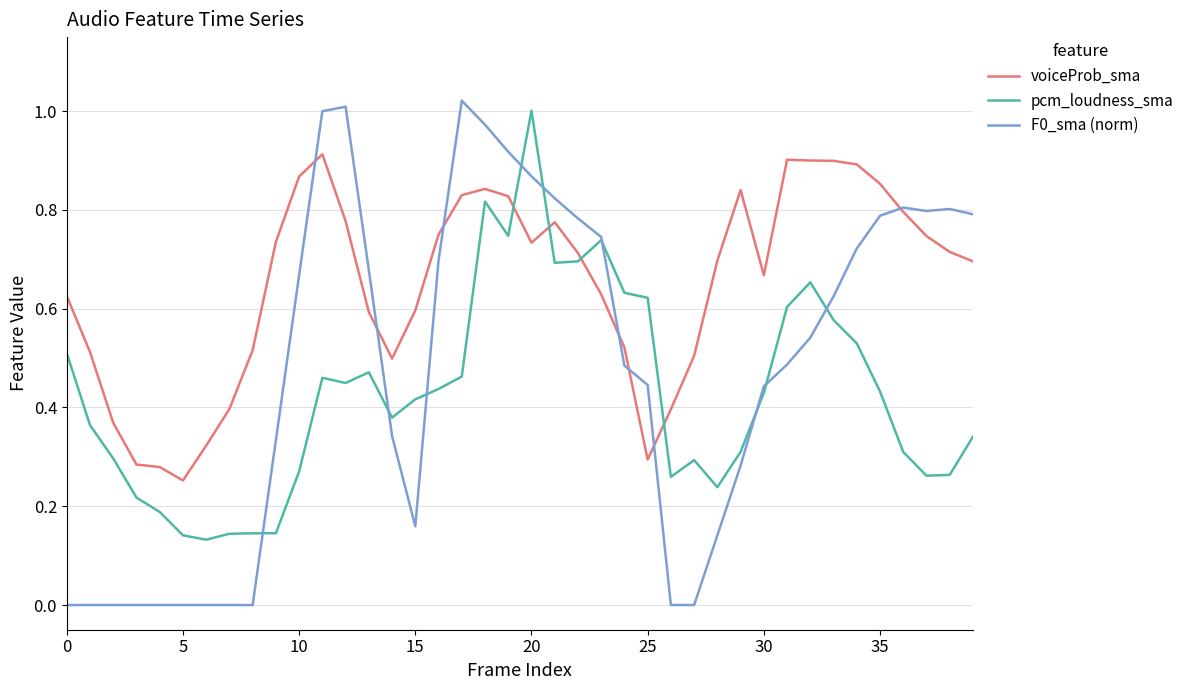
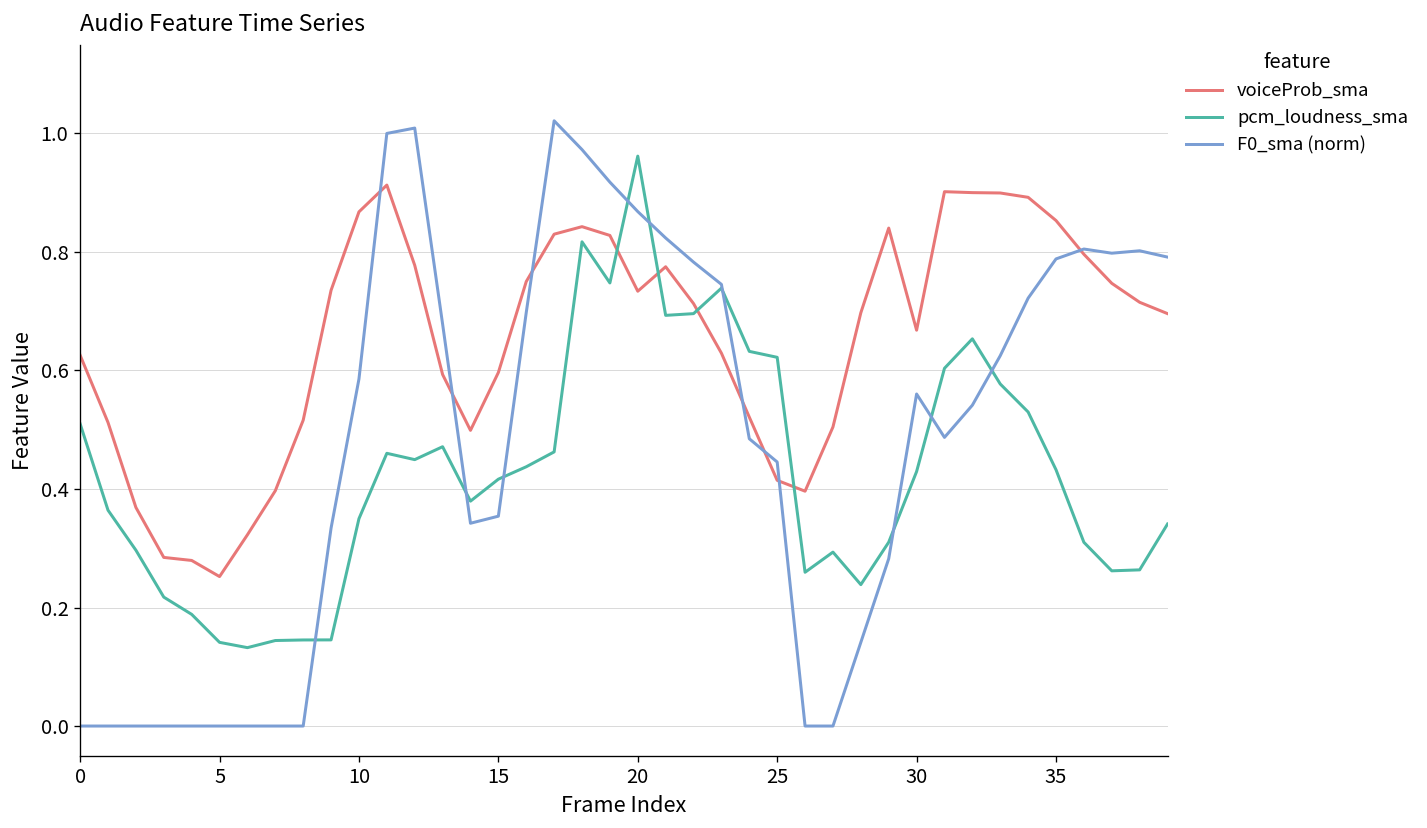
pcm_loudness_sma, 10: 0.27 -> 0.35
F0_sma (norm), 10: 0.67 -> 0.59
F0_sma (norm), 15: 0.16 -> 0.35
pcm_loudness_sma, 20: 1.00 -> 0.96
voiceProb_sma, 25: 0.29 -> 0.41
F0_sma (norm), 30: 0.44 -> 0.56
